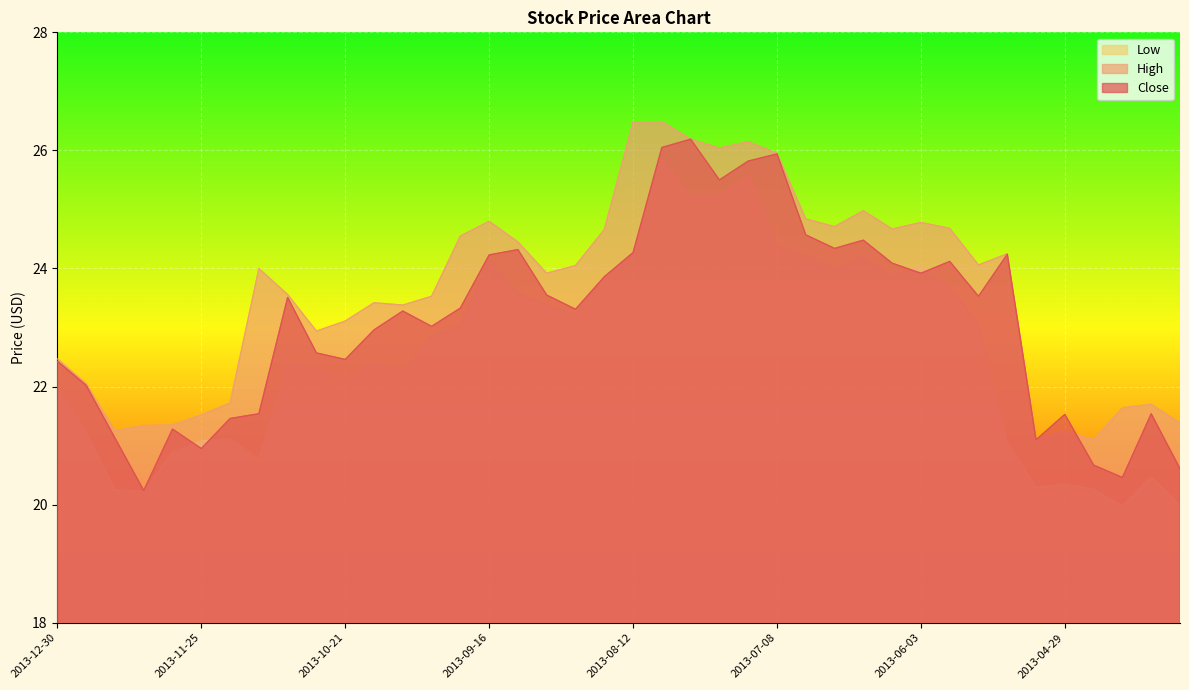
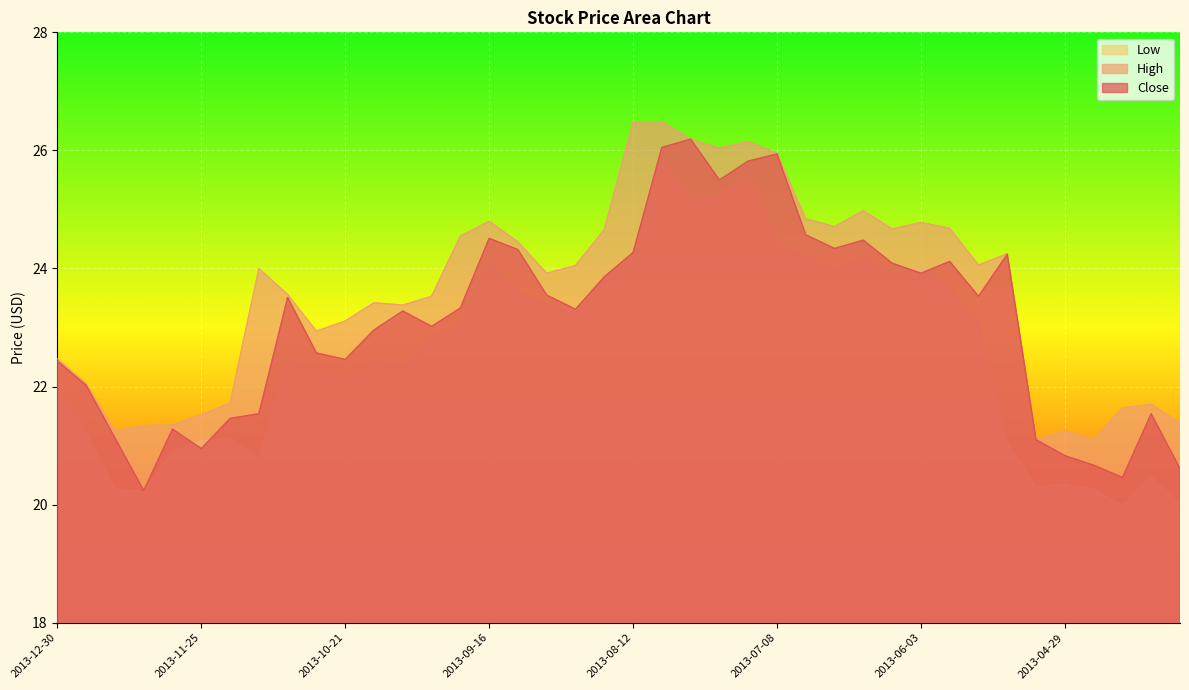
Close, 2013-09-16: 24.2 -> 24.5
Close, 2013-04-29: 21.5 -> 20.8
